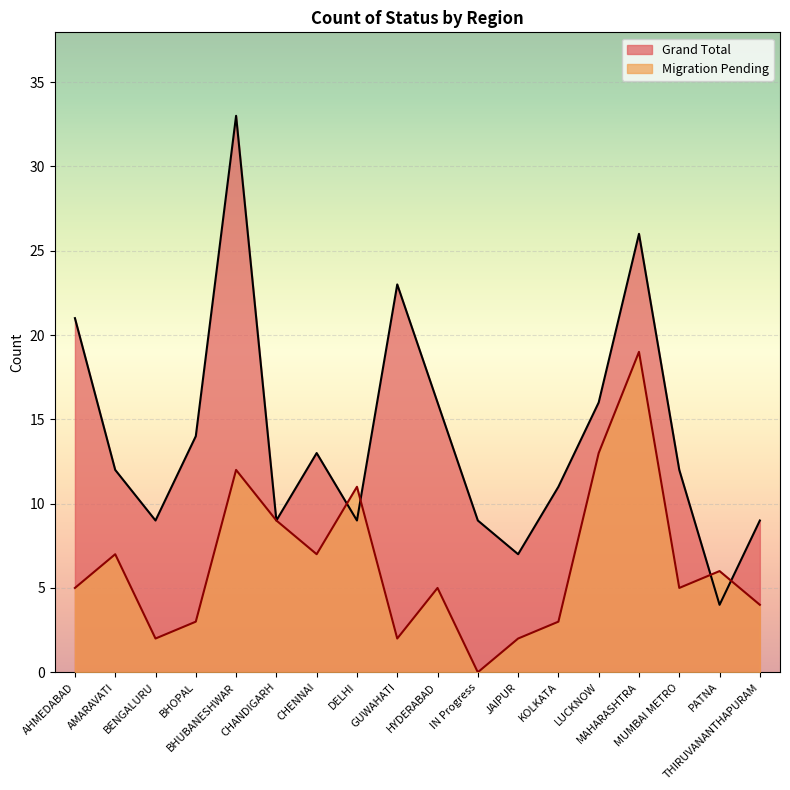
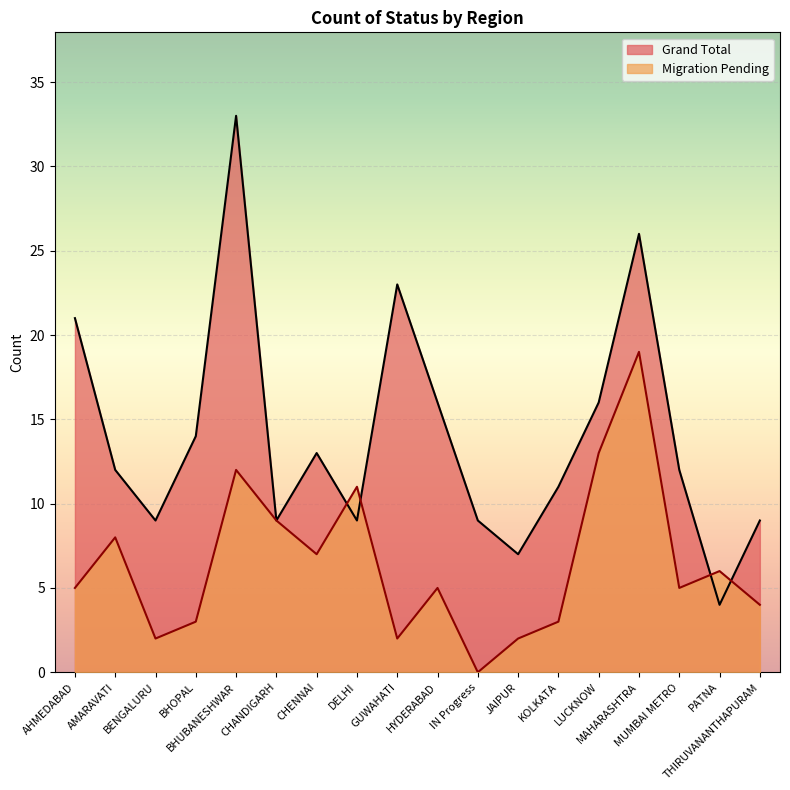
Migration Pending, AMARAVATI: 7 -> 8
